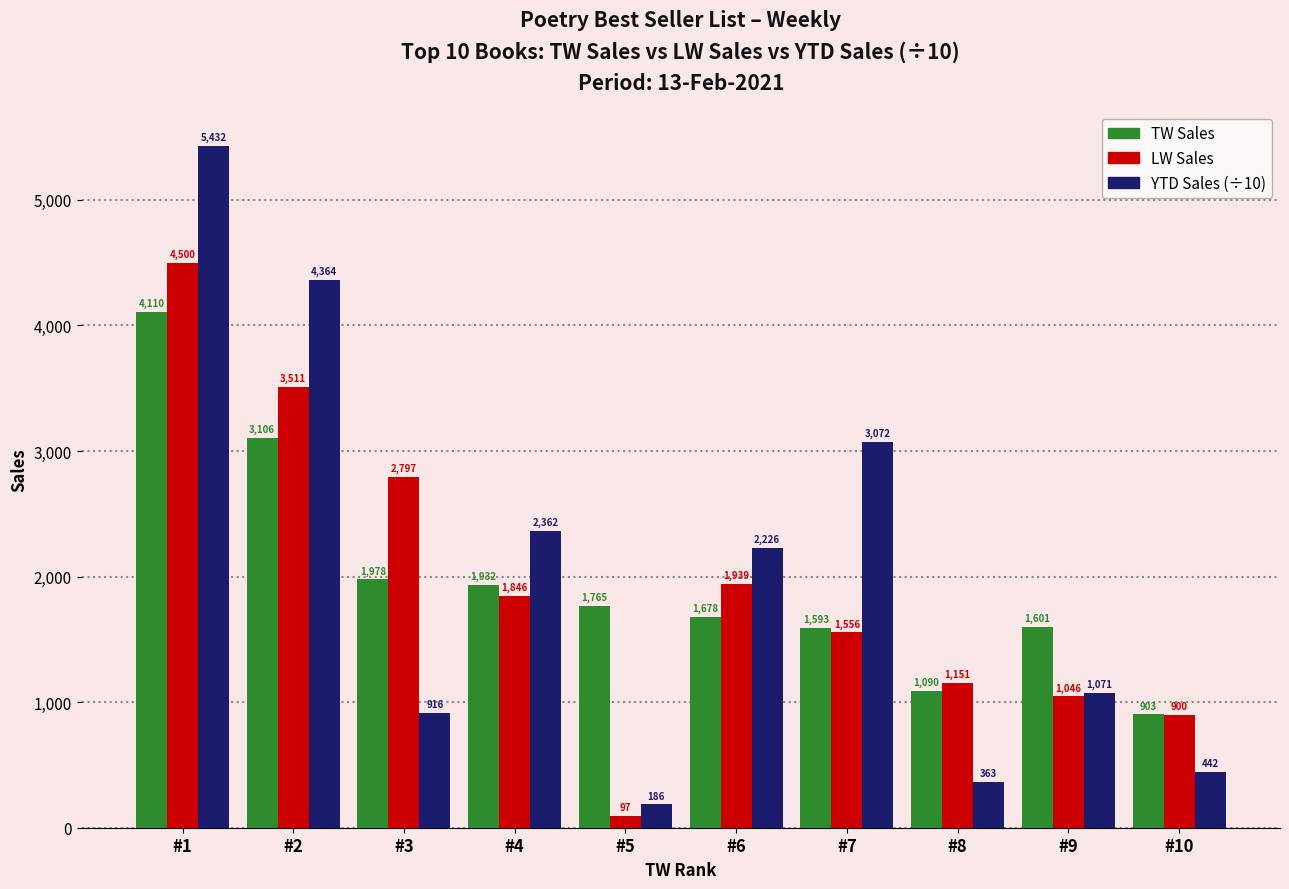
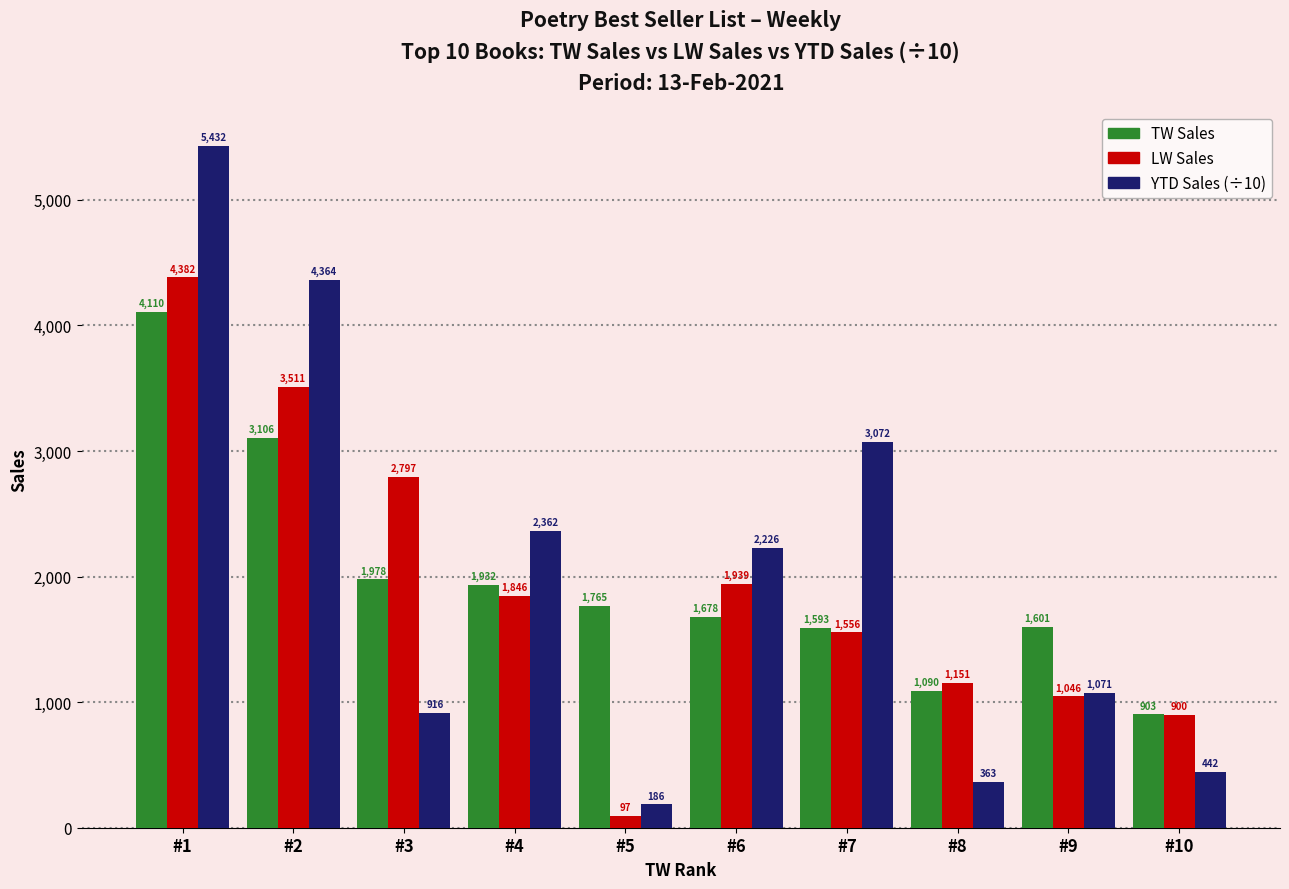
LW Sales, #1: 4,500 -> 4,382
